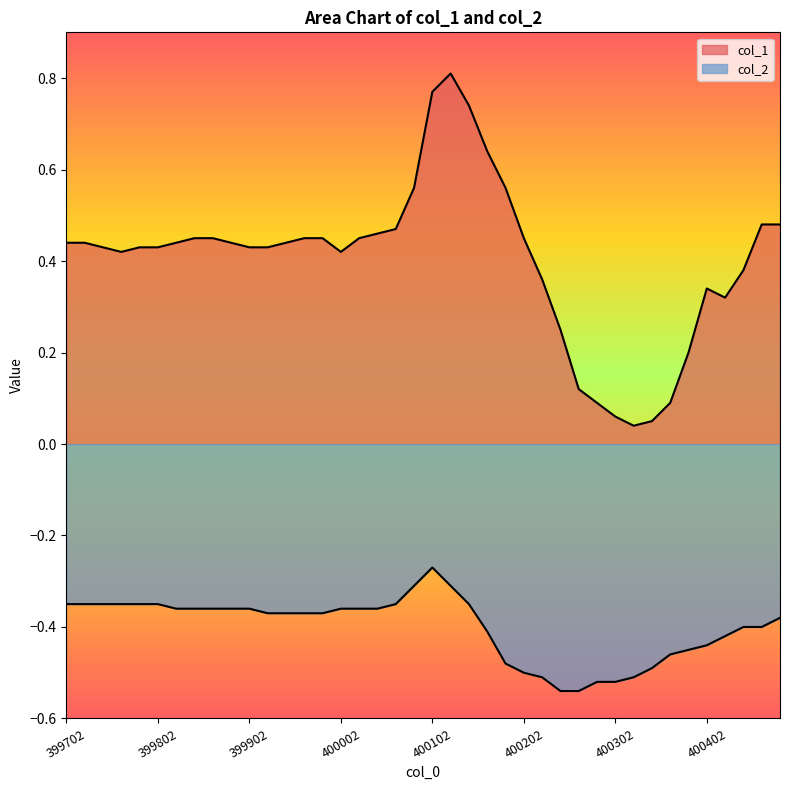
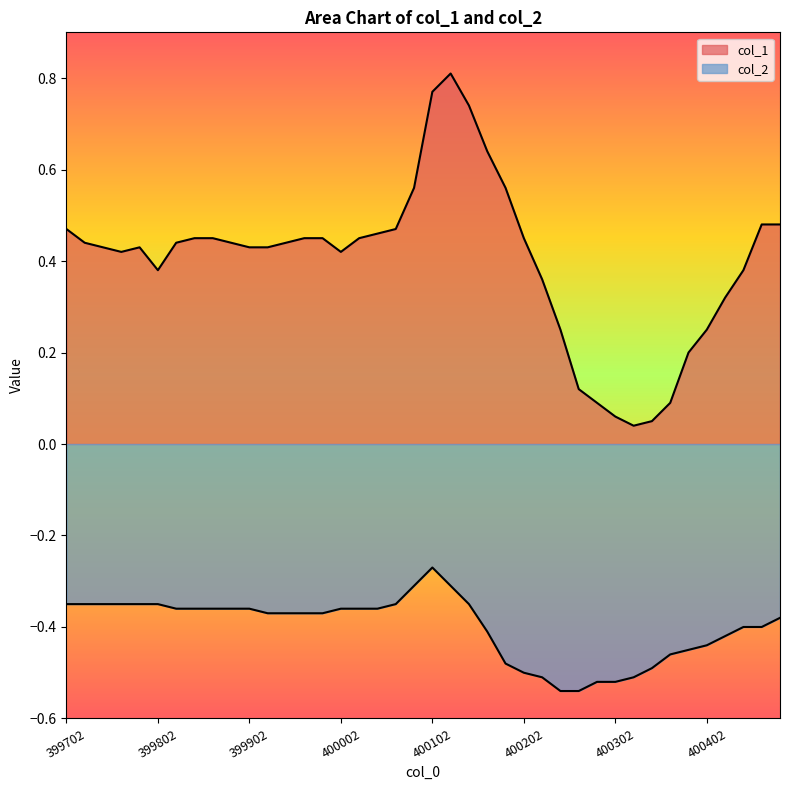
col_1, 399702: 0.44 -> 0.47
col_1, 399802: 0.43 -> 0.38
col_1, 400402: 0.34 -> 0.25
